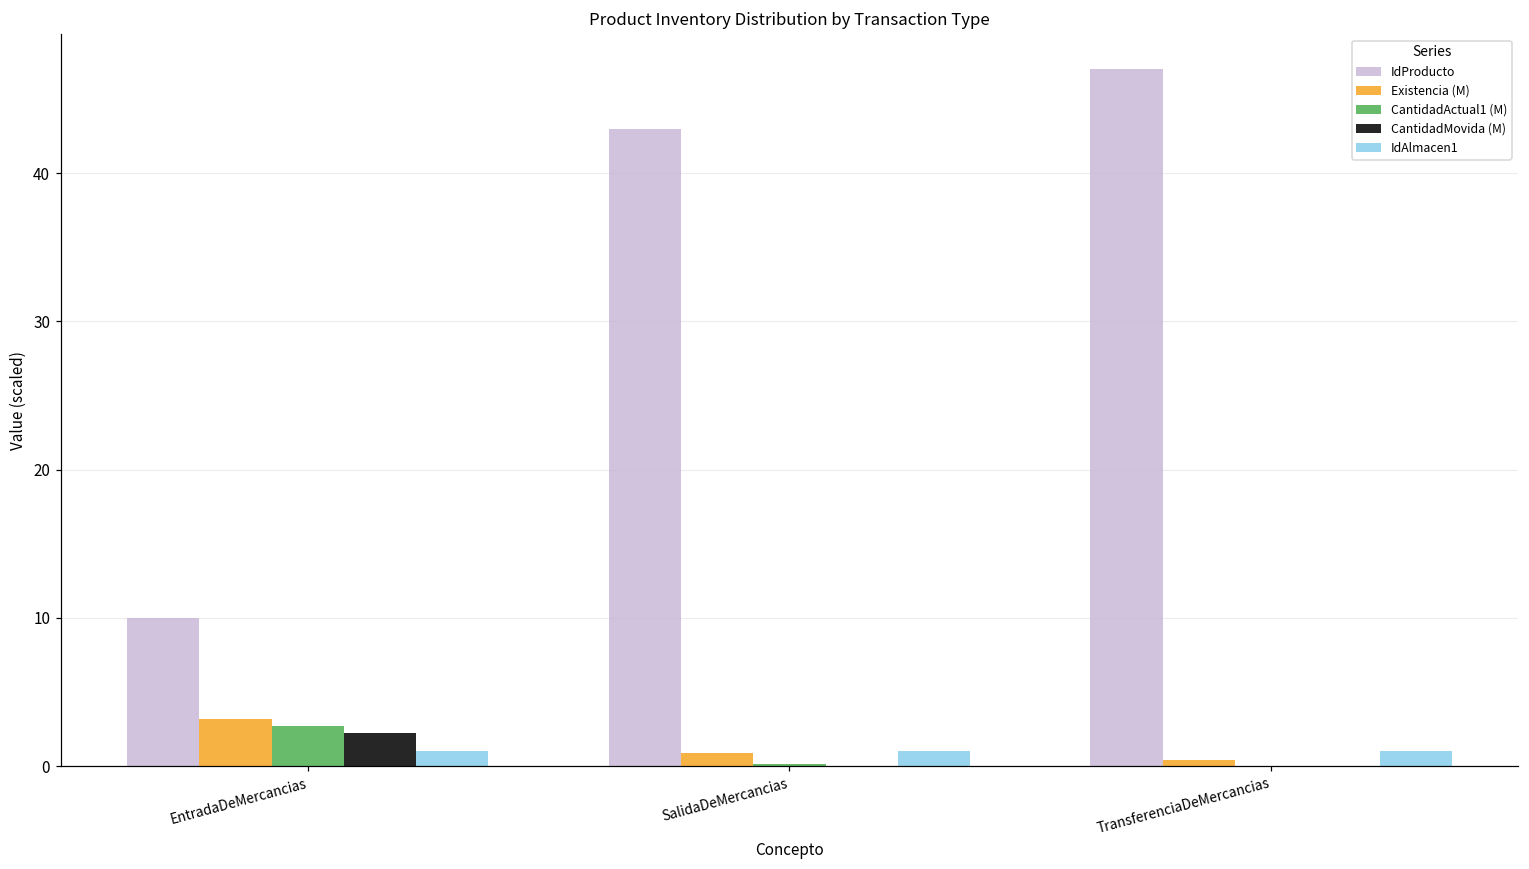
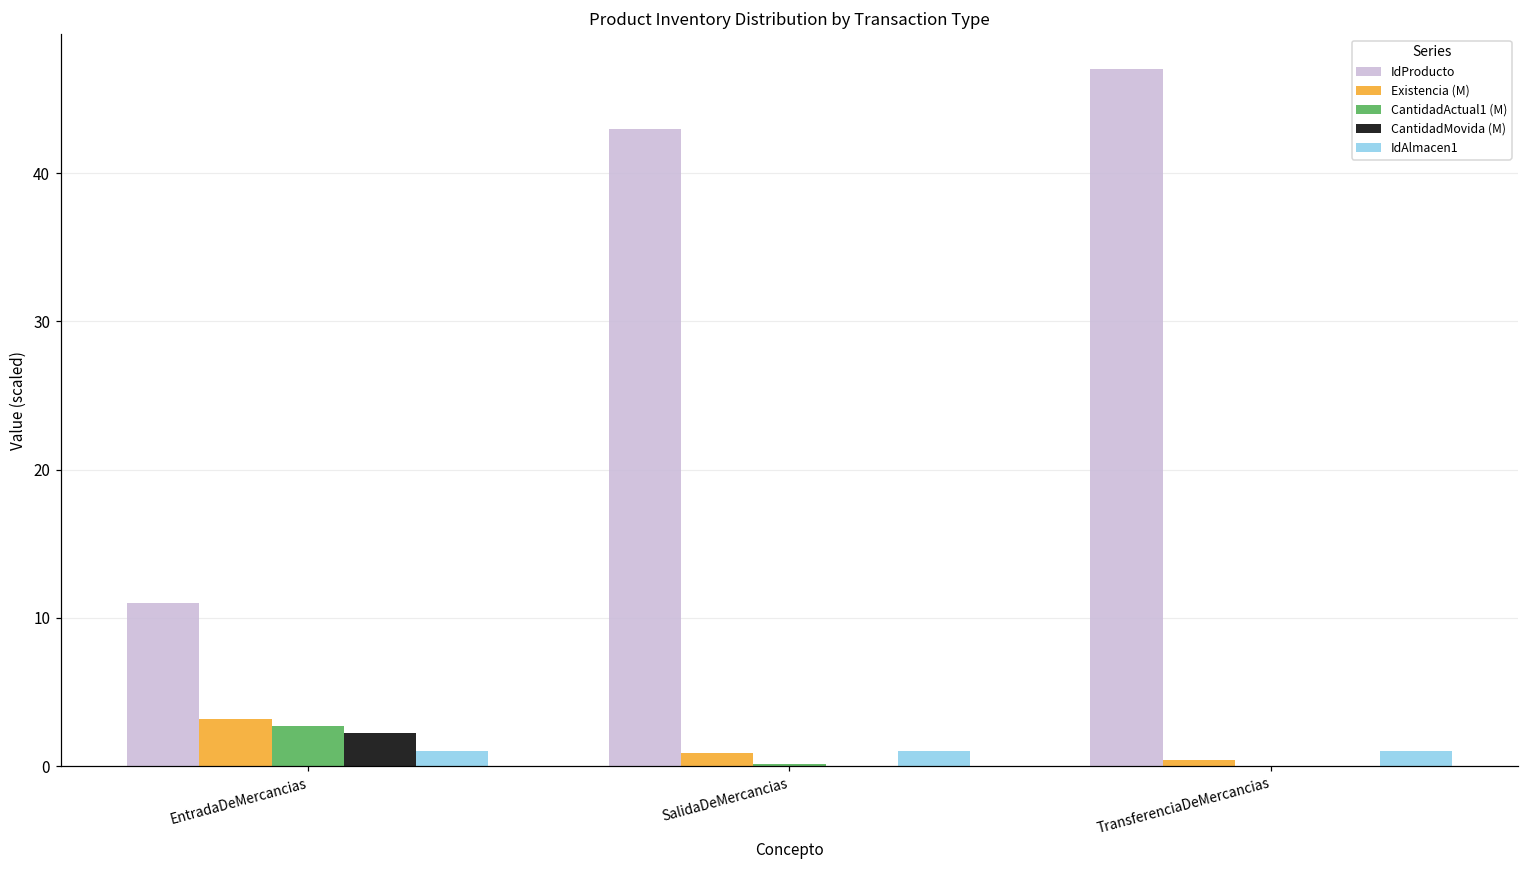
IdProducto, EntradaDeMercancias: 10 -> 11
